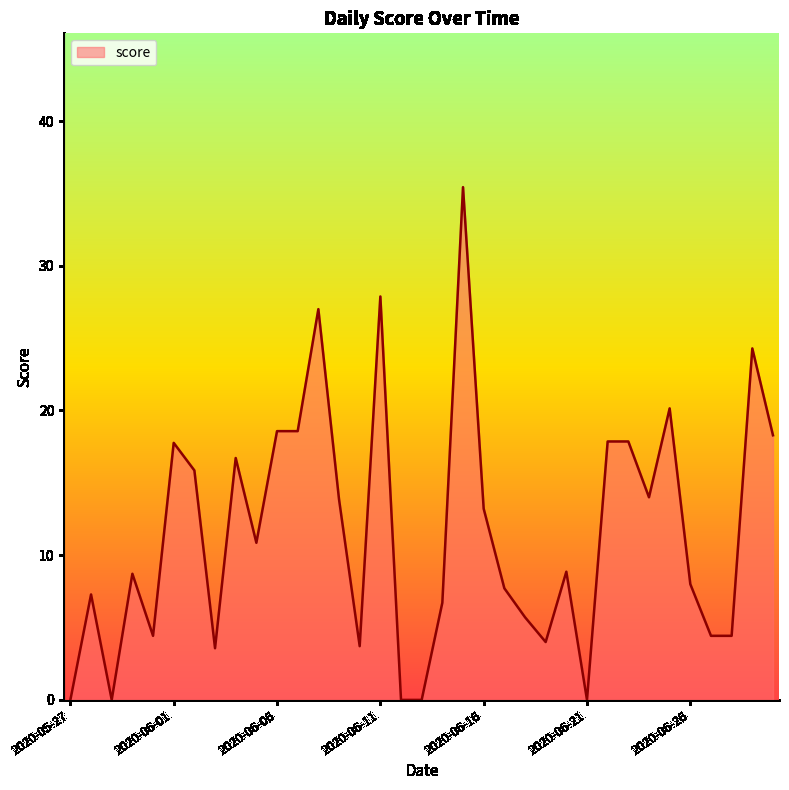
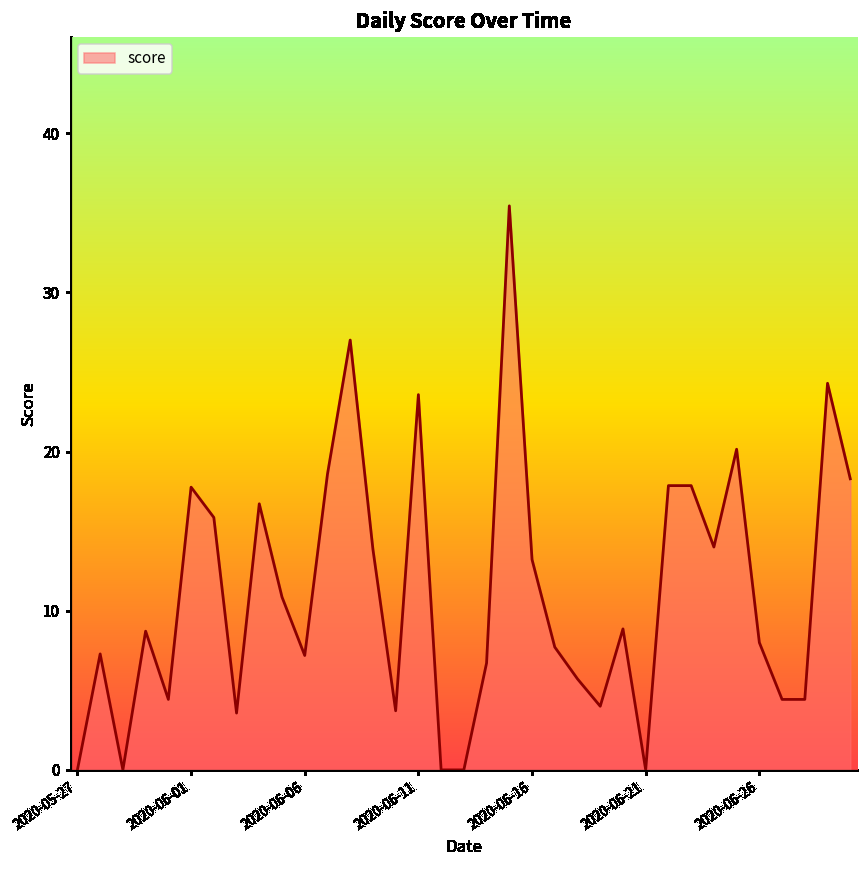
2020-06-06: 18.6 -> 7.2
2020-06-11: 27.9 -> 23.6
